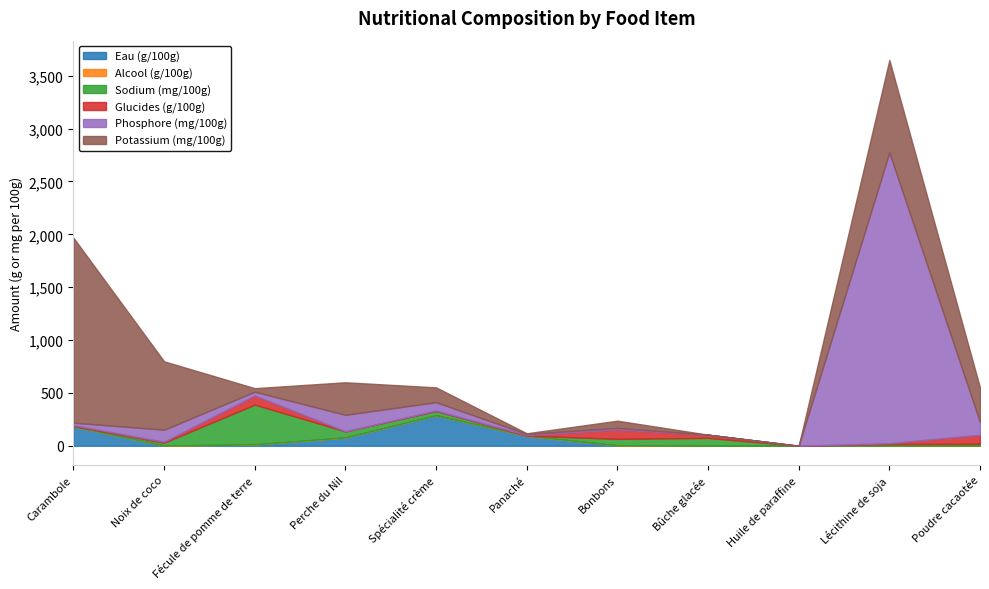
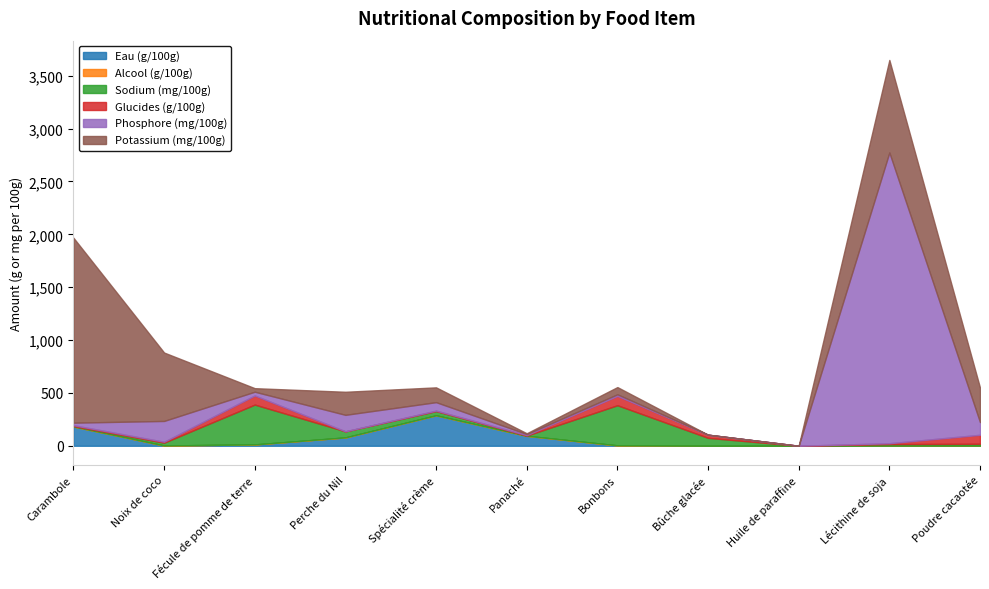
Phosphore (mg/100g), Noix de coco: 110 -> 200
Potassium (mg/100g), Perche du Nil: 310 -> 220
Sodium (mg/100g), Bonbons: 60 -> 380
